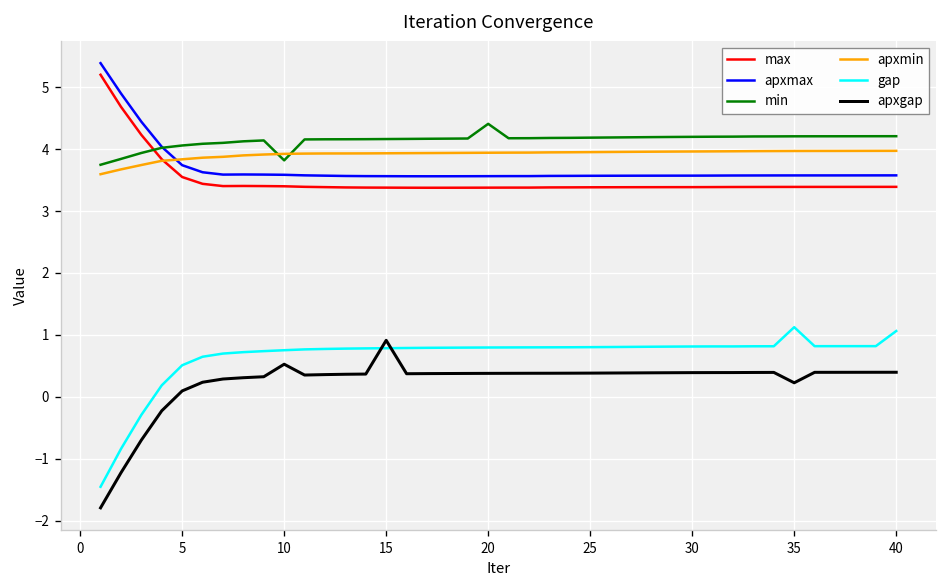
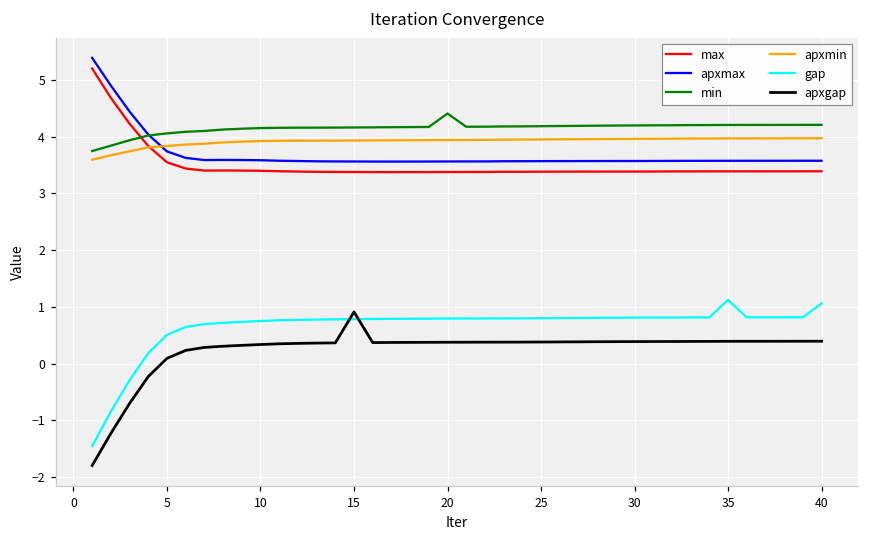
min, 10: 3.8 -> 4.2
apxgap, 10: 0.5 -> 0.3
apxgap, 35: 0.2 -> 0.4
